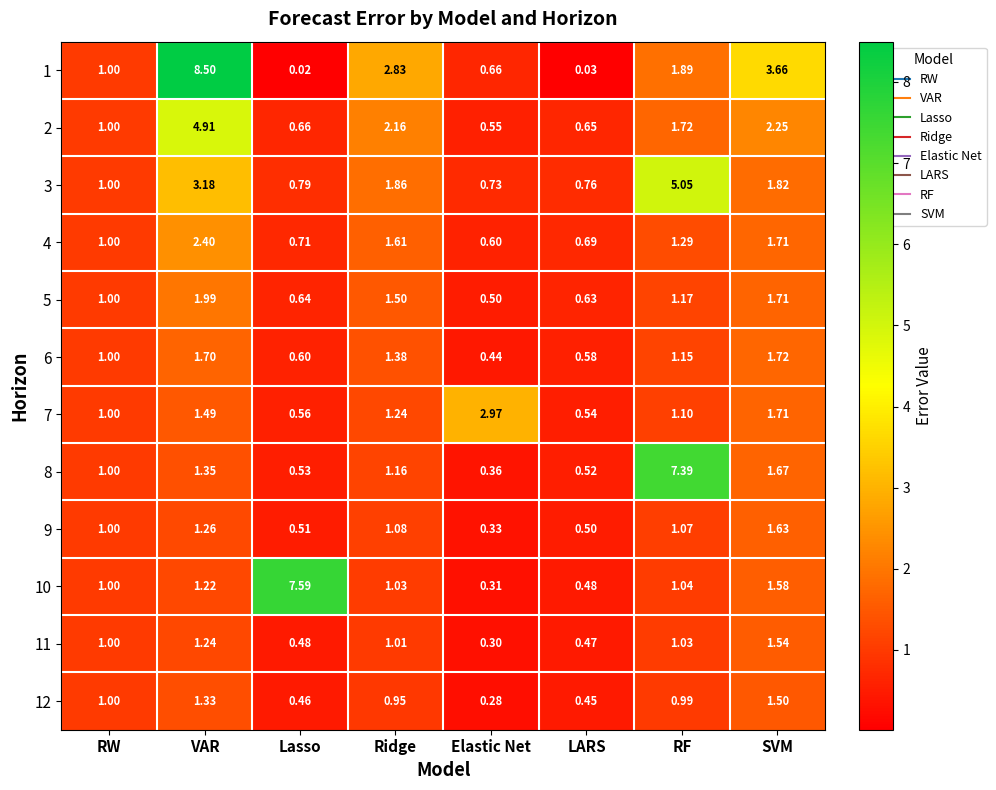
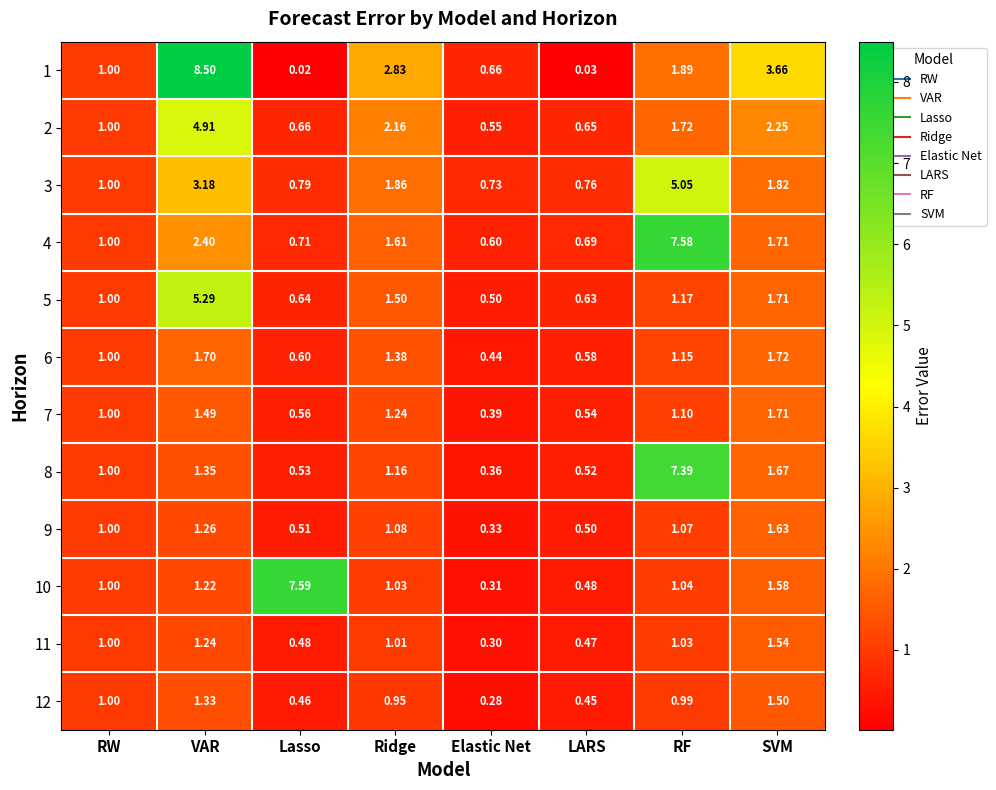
4, RF: 1.29 -> 7.58
5, VAR: 1.99 -> 5.29
7, Elastic Net: 2.97 -> 0.39
